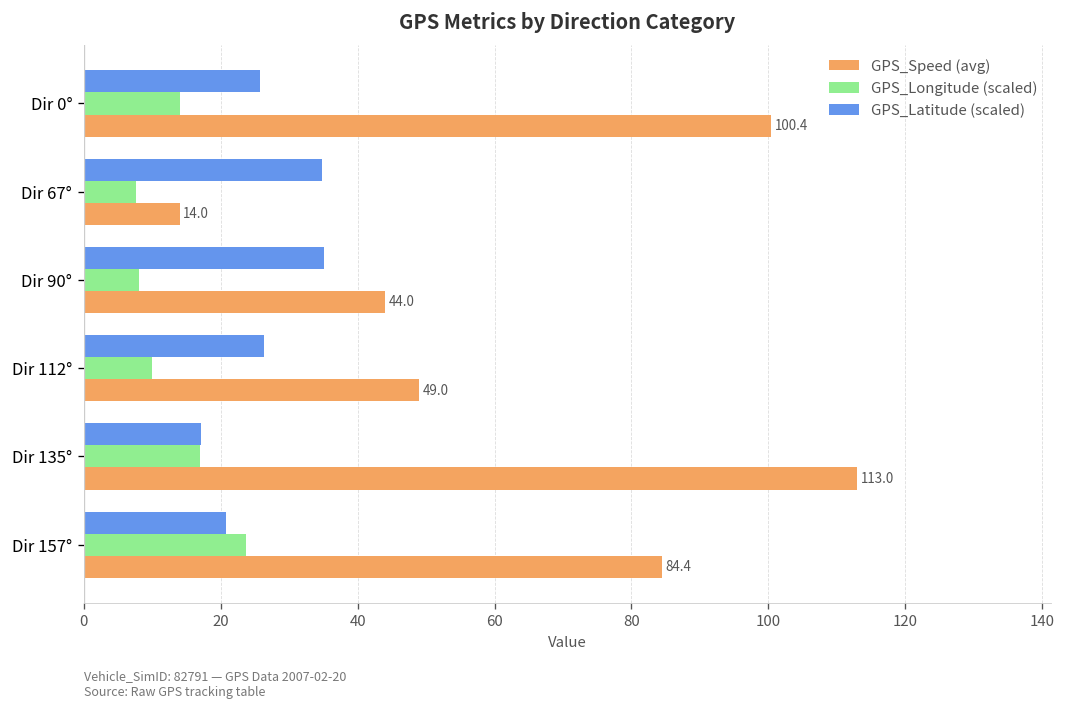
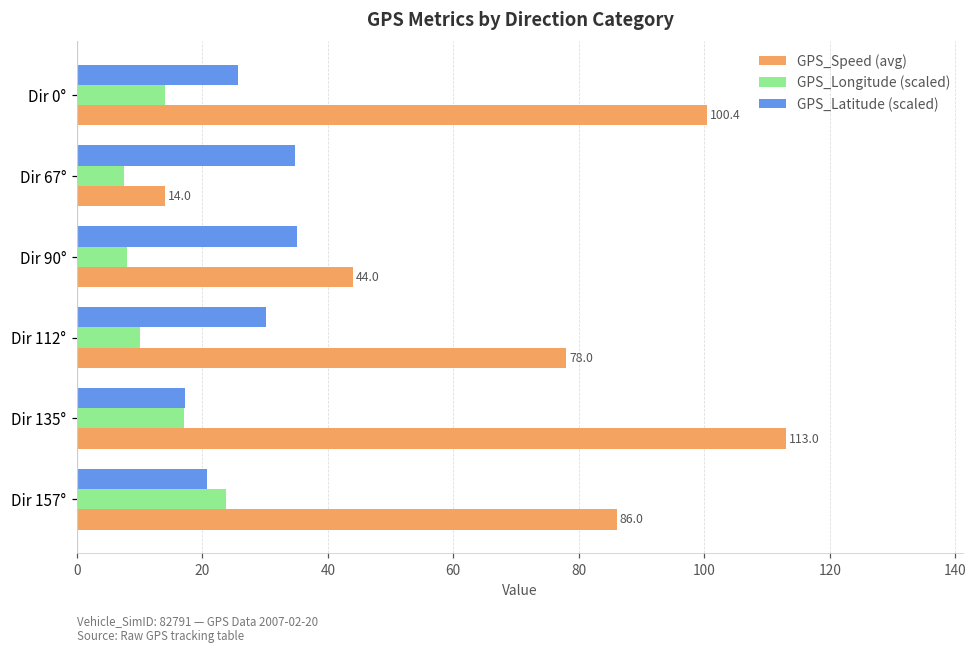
GPS_Latitude (scaled), Dir 112°: 26 -> 30
GPS_Speed (avg), Dir 112°: 49.0 -> 78.0
GPS_Speed (avg), Dir 157°: 84.4 -> 86.0
